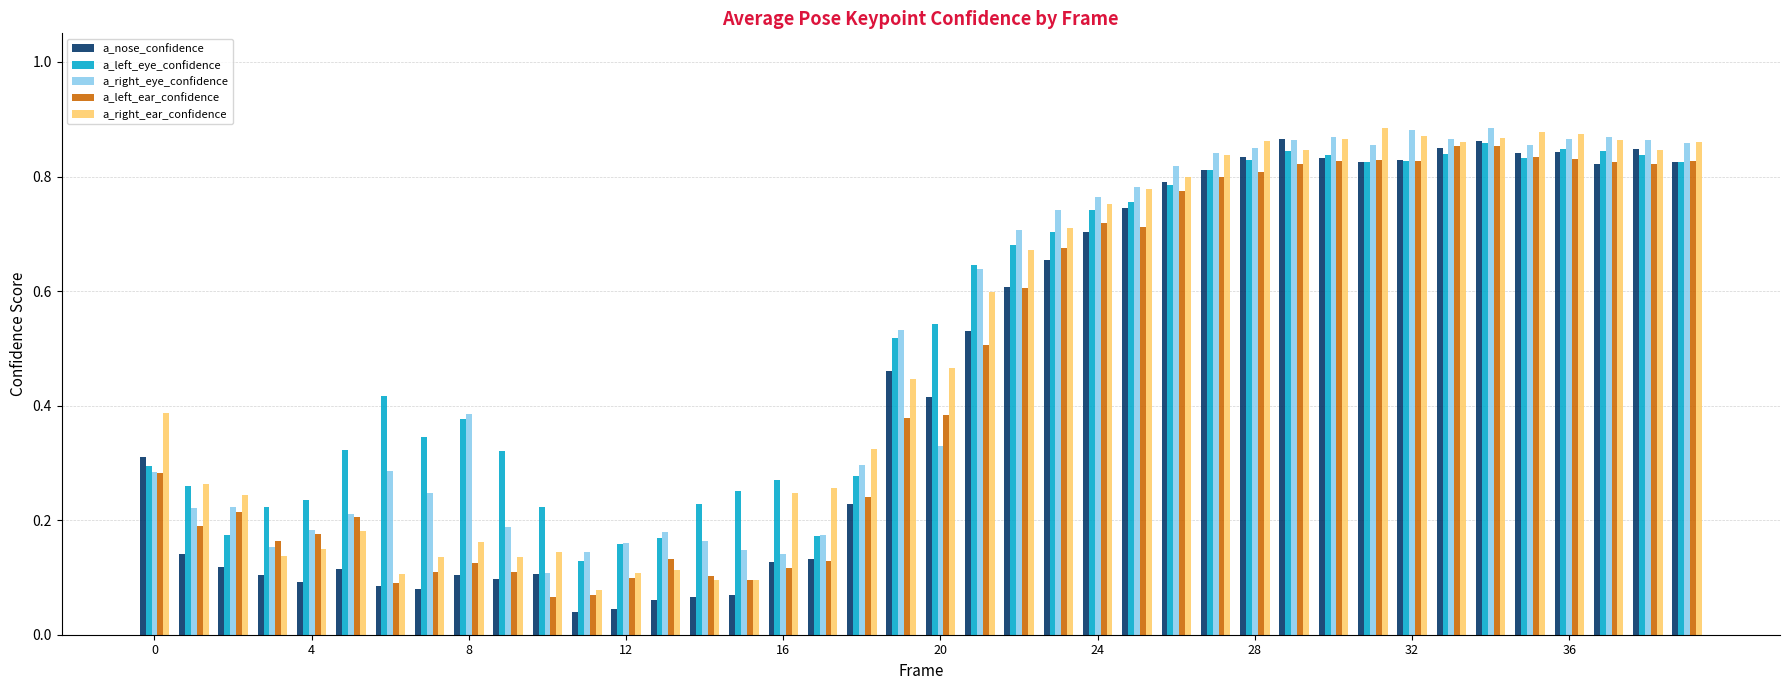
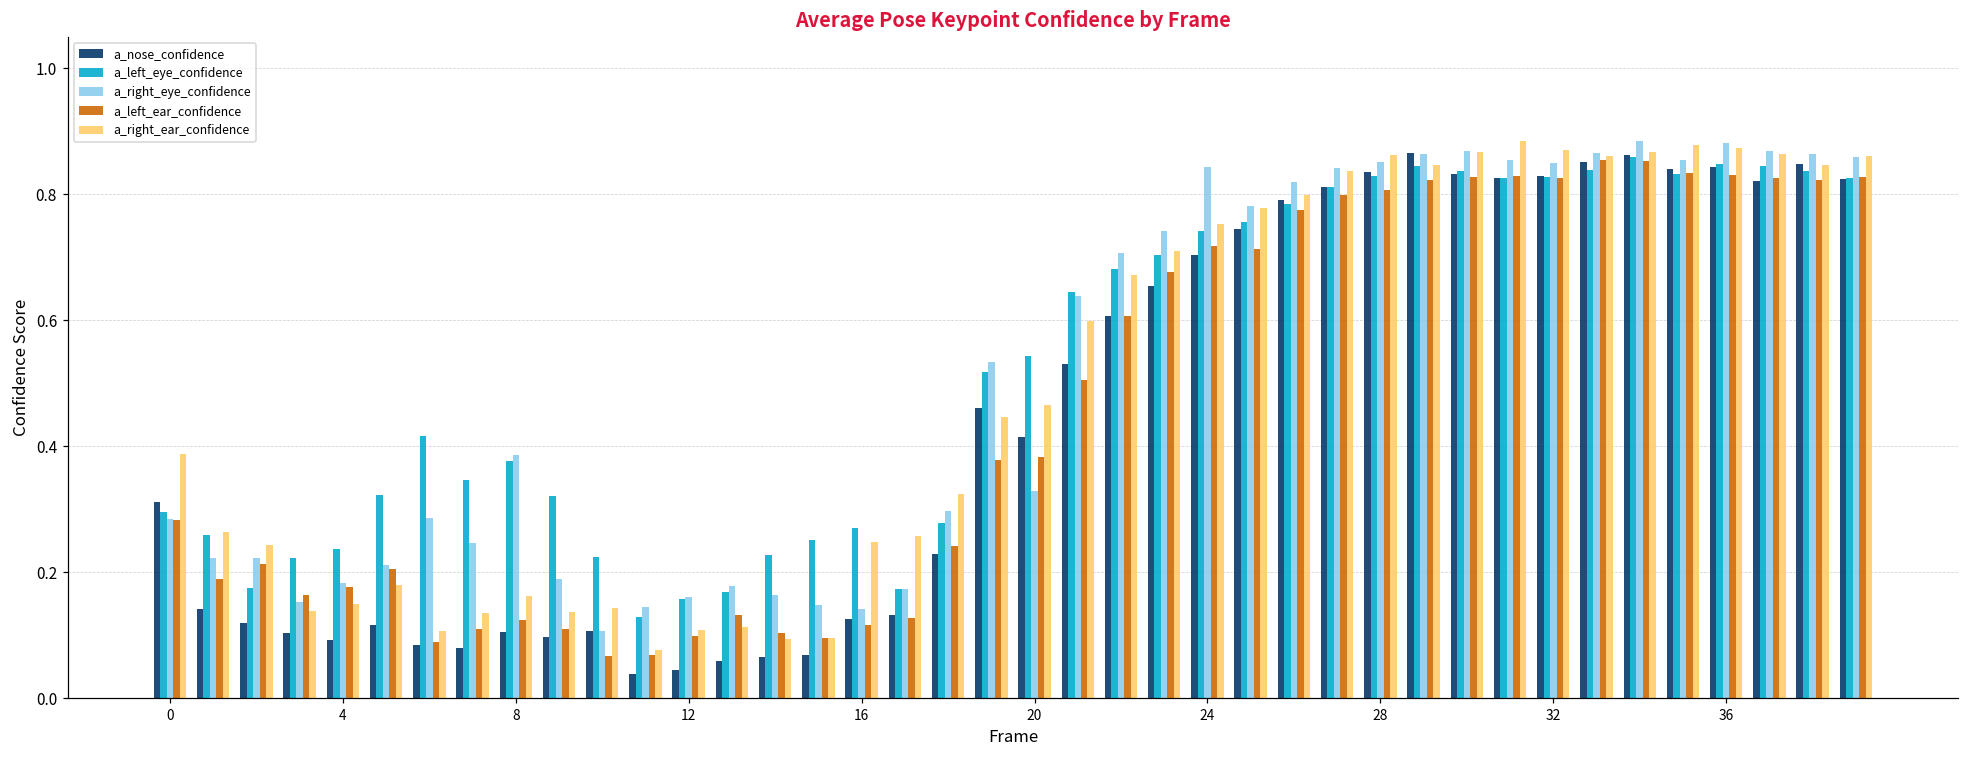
a_right_eye_confidence, 24: 0.76 -> 0.84
a_right_eye_confidence, 32: 0.88 -> 0.85
a_right_eye_confidence, 36: 0.87 -> 0.88
